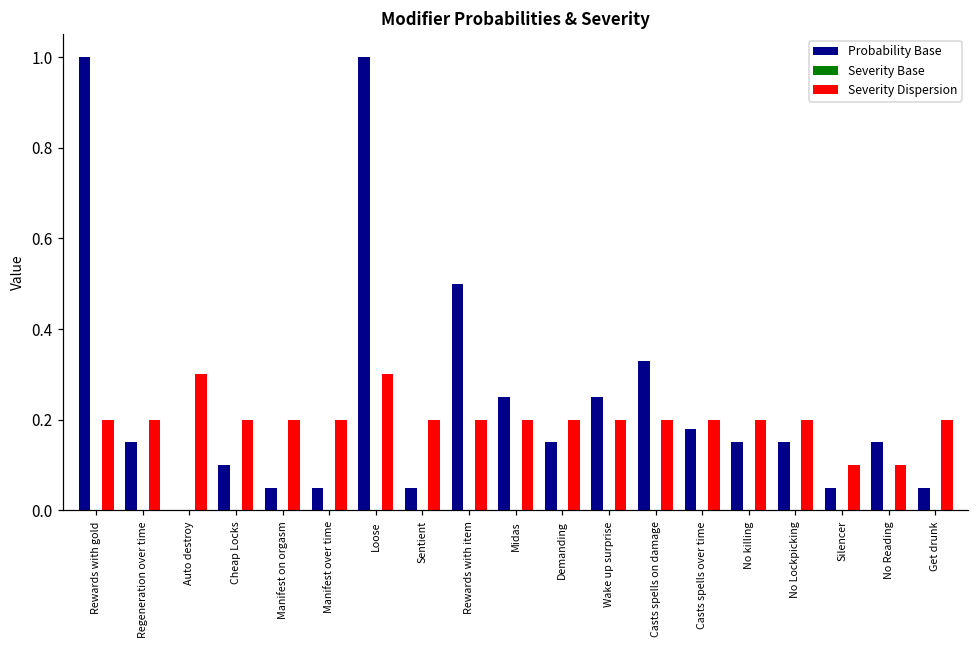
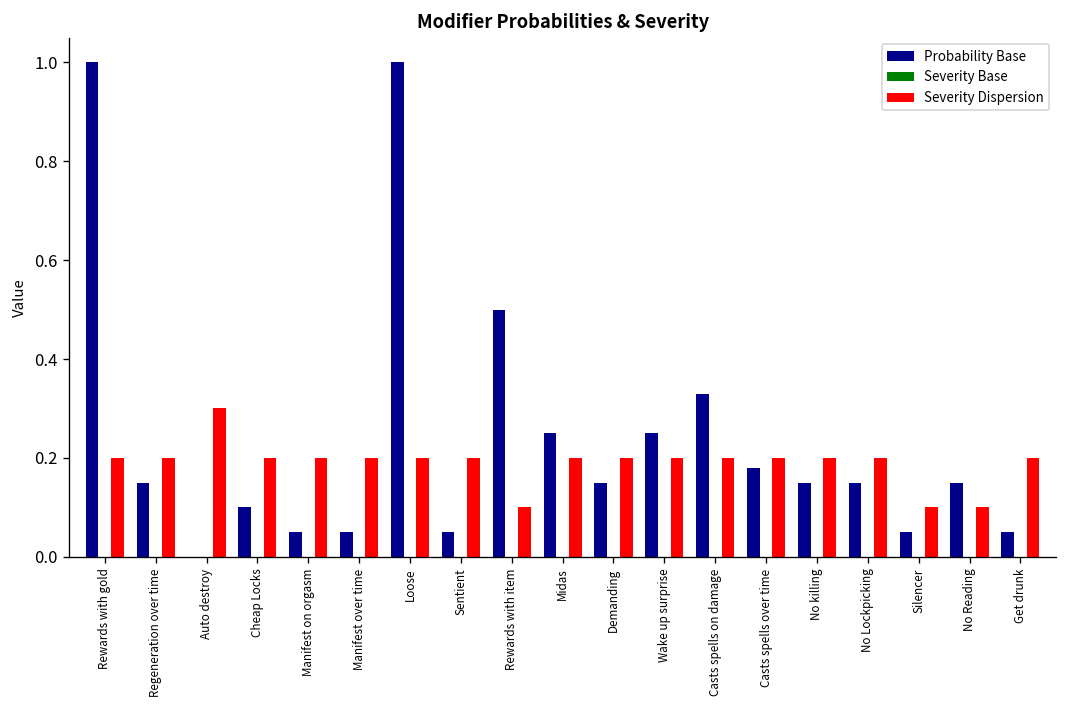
Severity Dispersion, Loose: 0.3 -> 0.2
Severity Dispersion, Rewards with item: 0.2 -> 0.1
